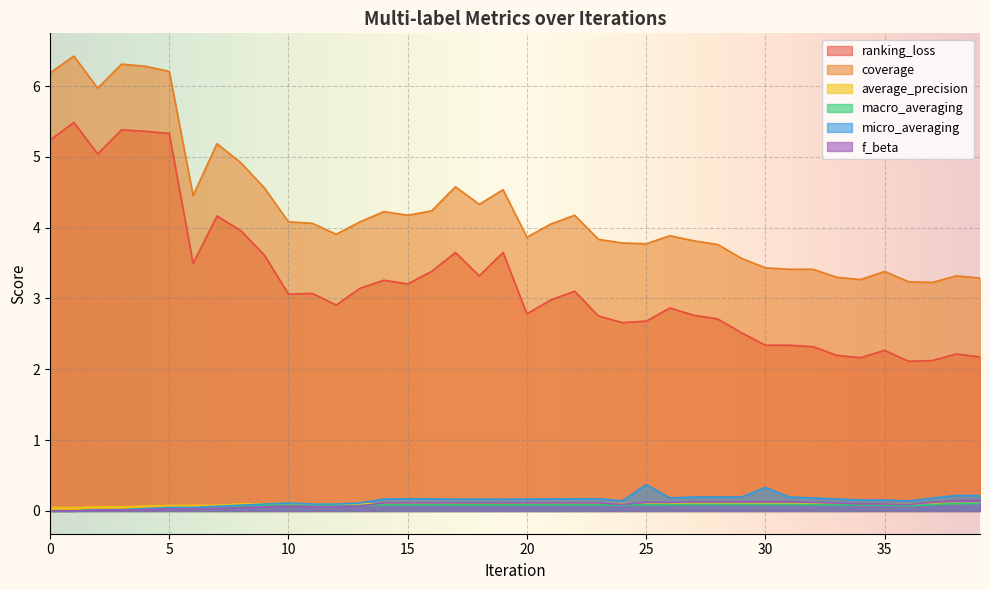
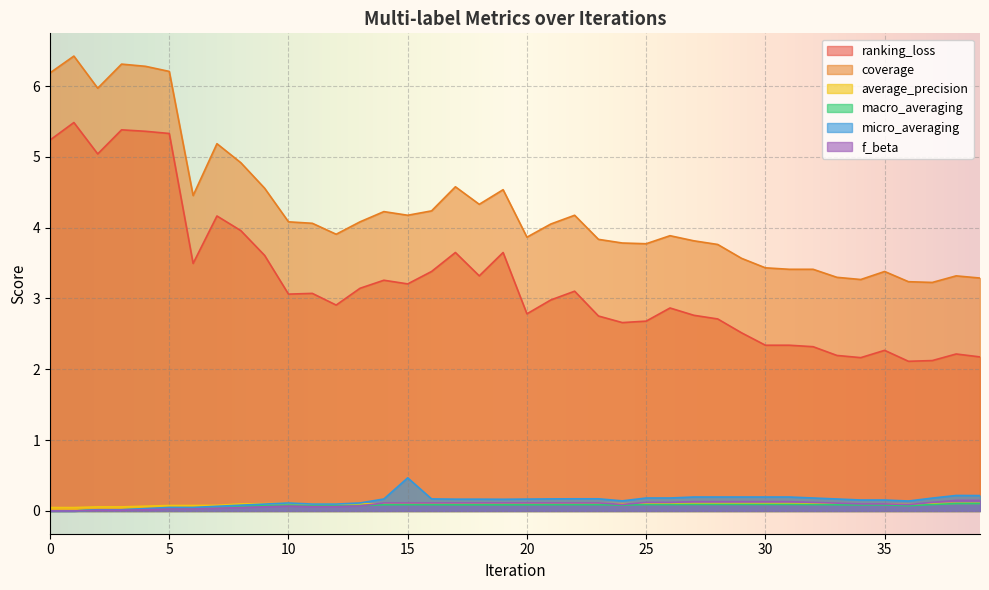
micro_averaging, 15: 0.2 -> 0.5
micro_averaging, 25: 0.4 -> 0.2
micro_averaging, 30: 0.3 -> 0.2
